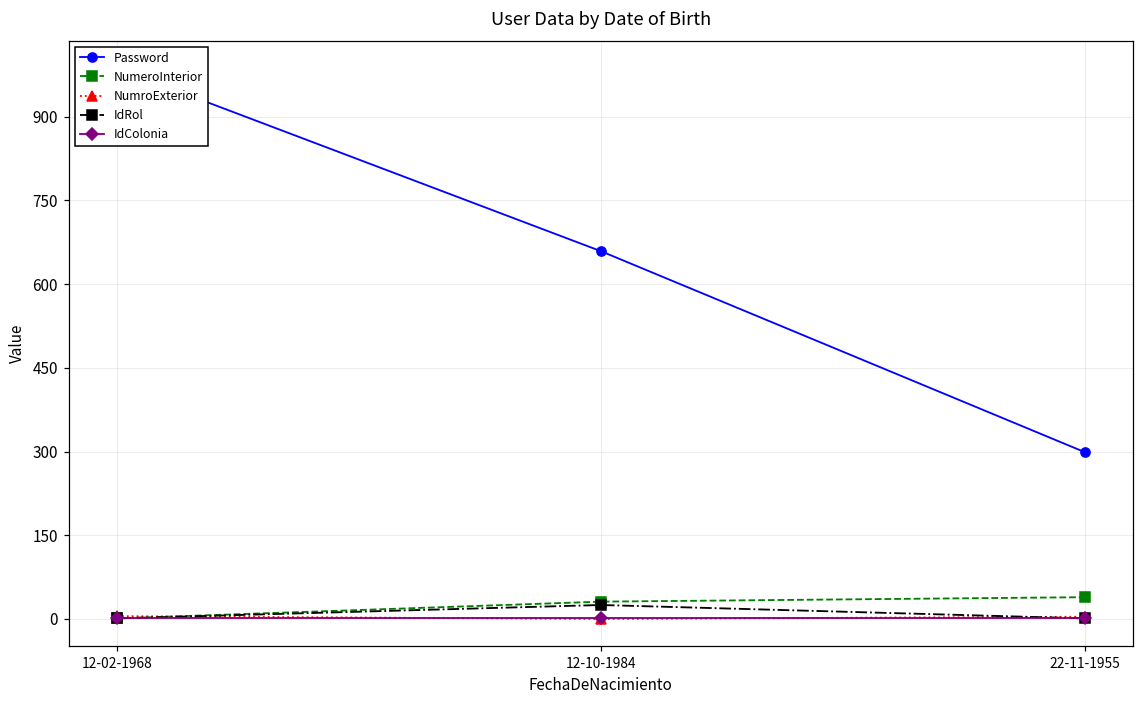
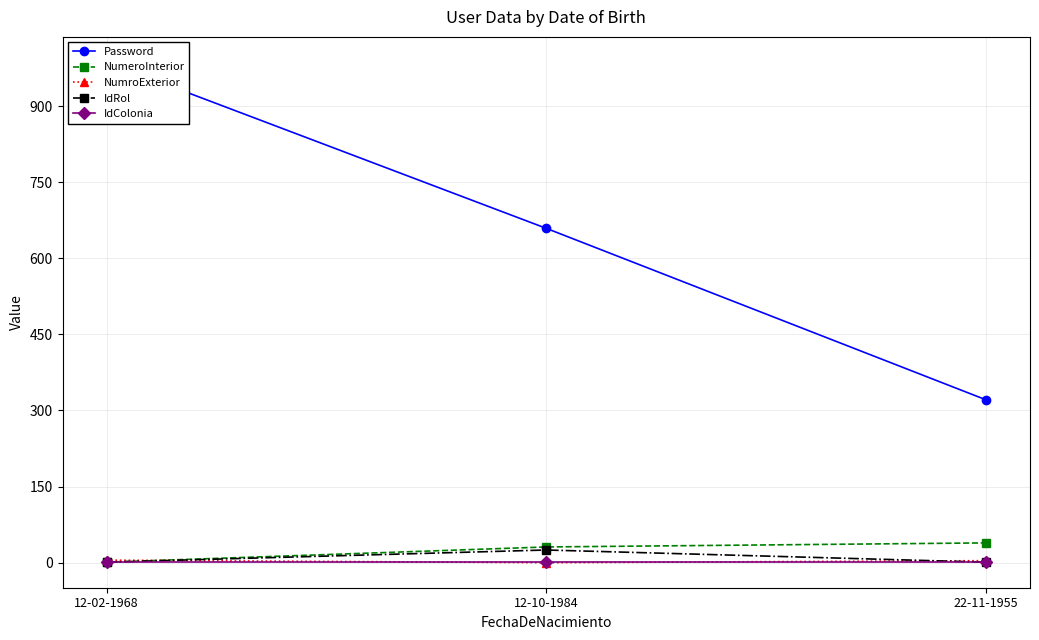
Password, 22-11-1955: 300 -> 320
